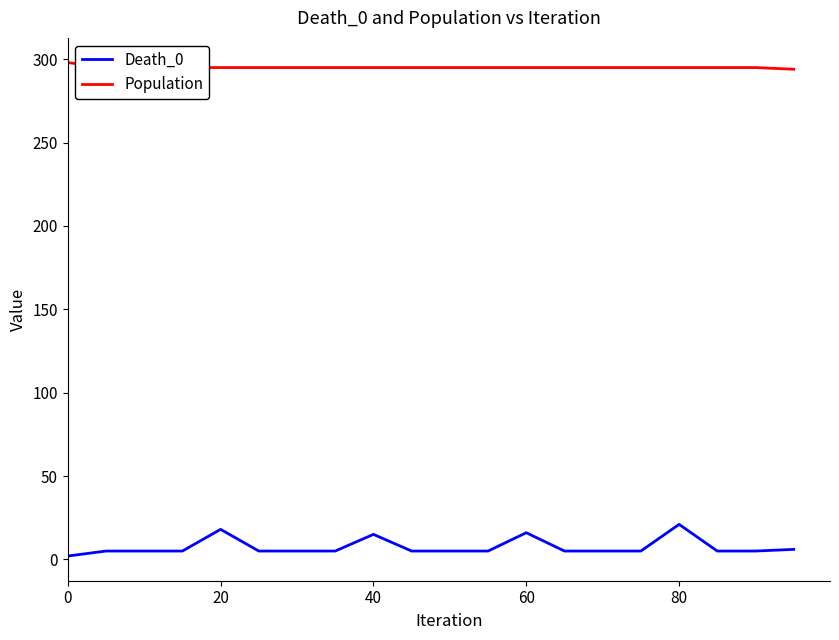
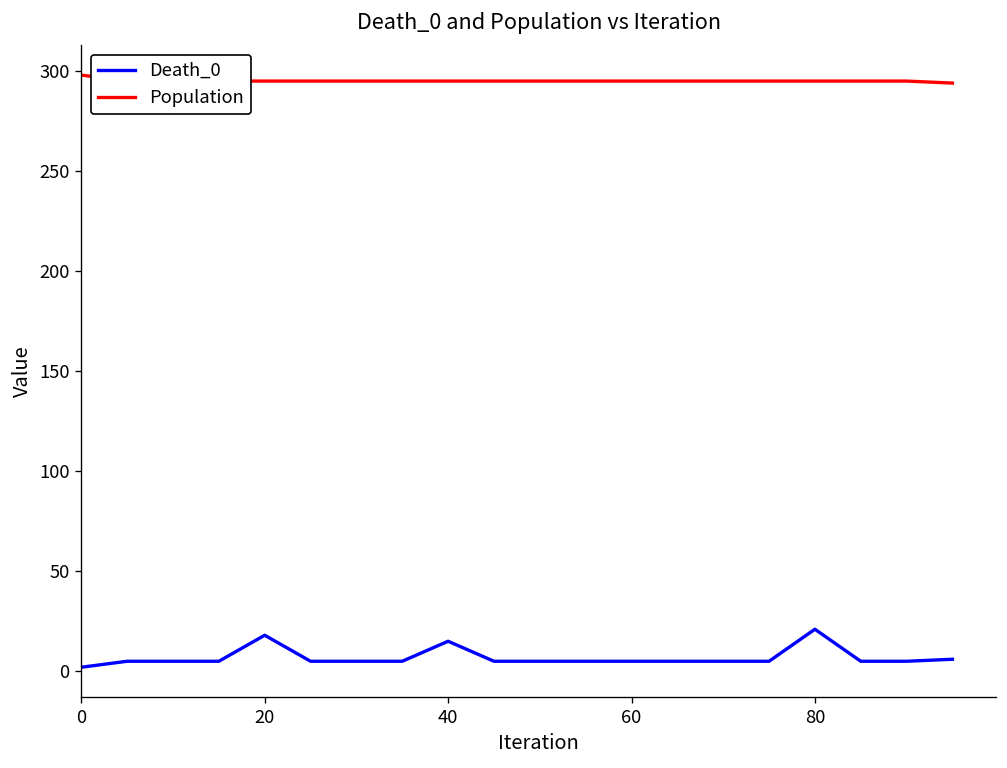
Death_0, 60: 16 -> 5
